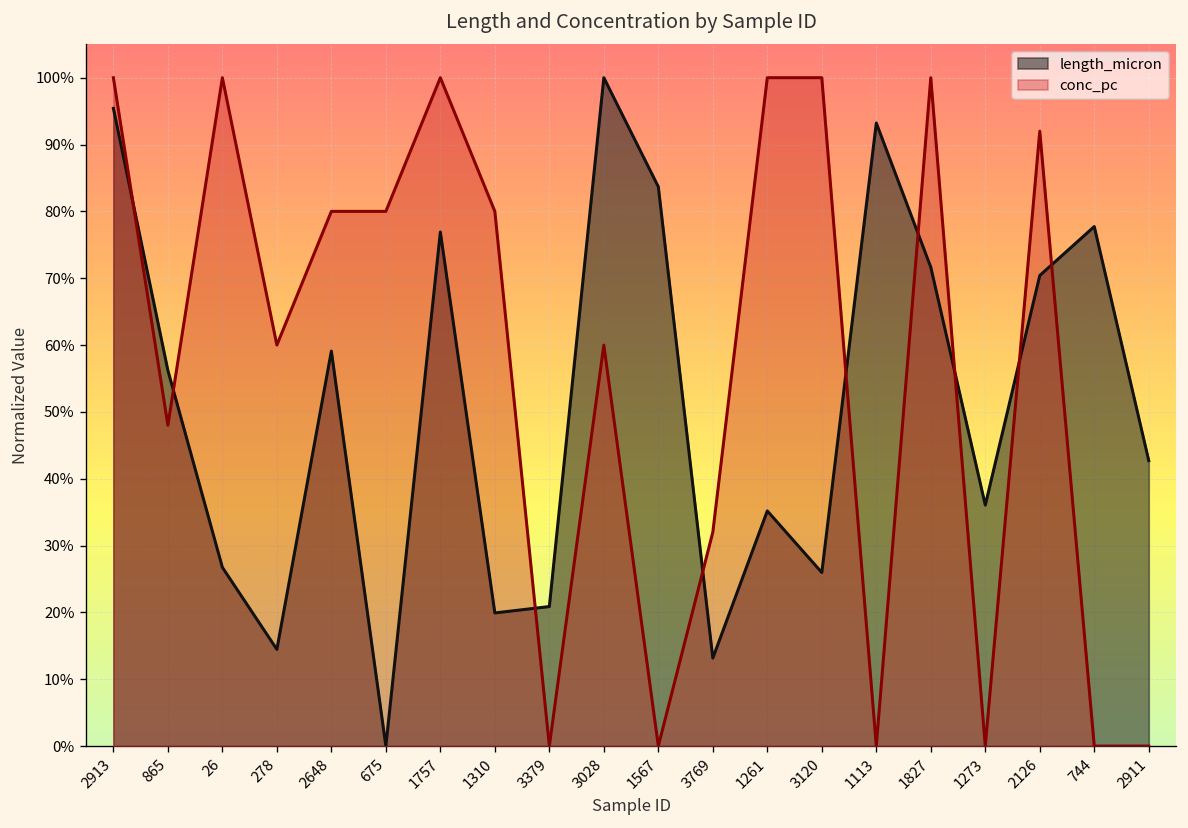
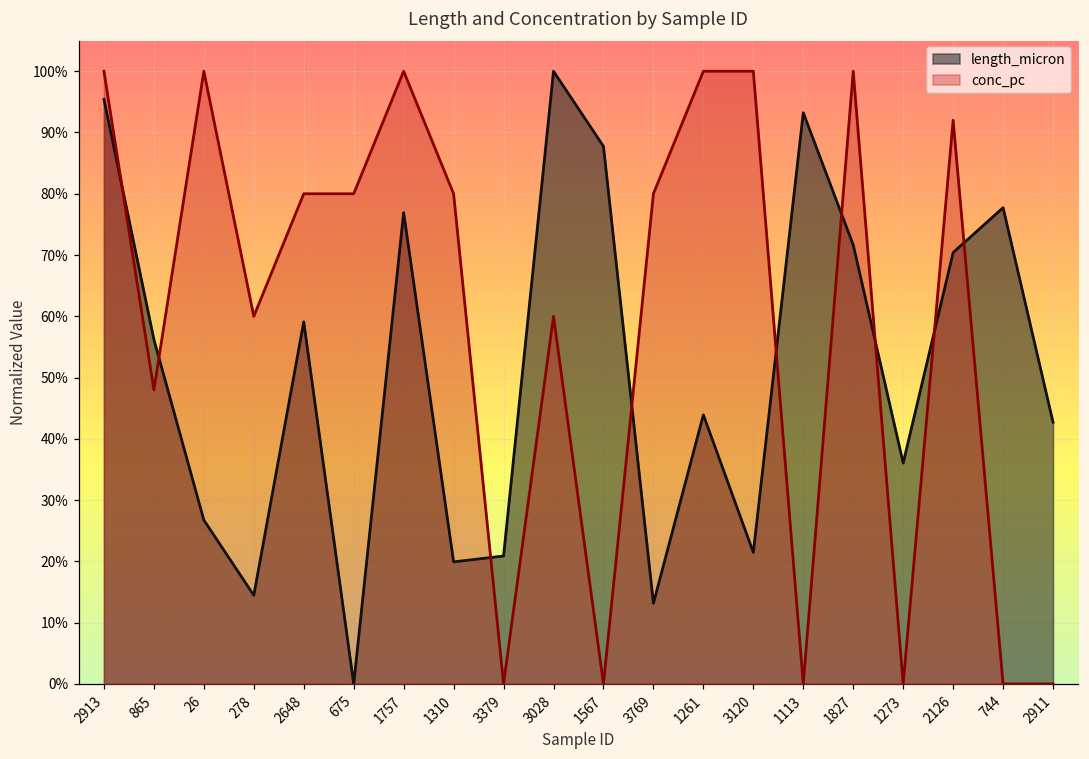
length_micron, 1567: 84% -> 88%
conc_pc, 3769: 32% -> 80%
length_micron, 1261: 35% -> 44%
length_micron, 3120: 26% -> 21%
